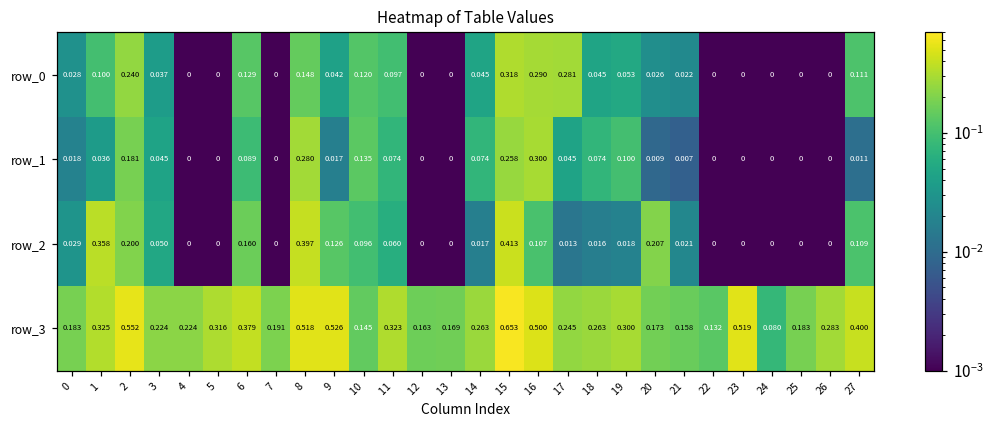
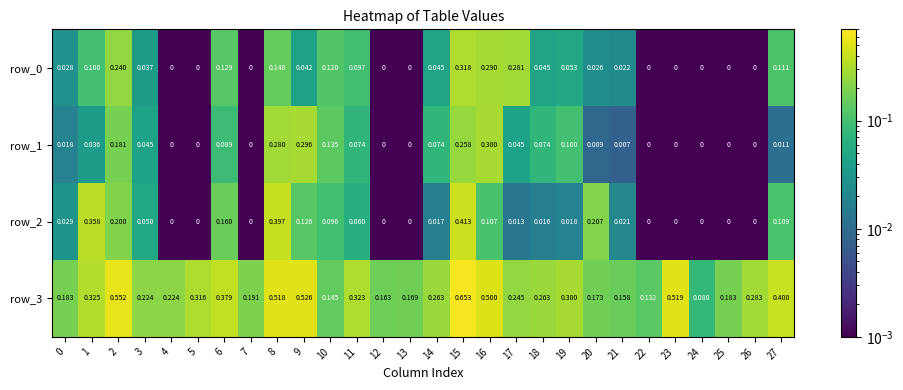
row_1, 9: 0.017 -> 0.296
